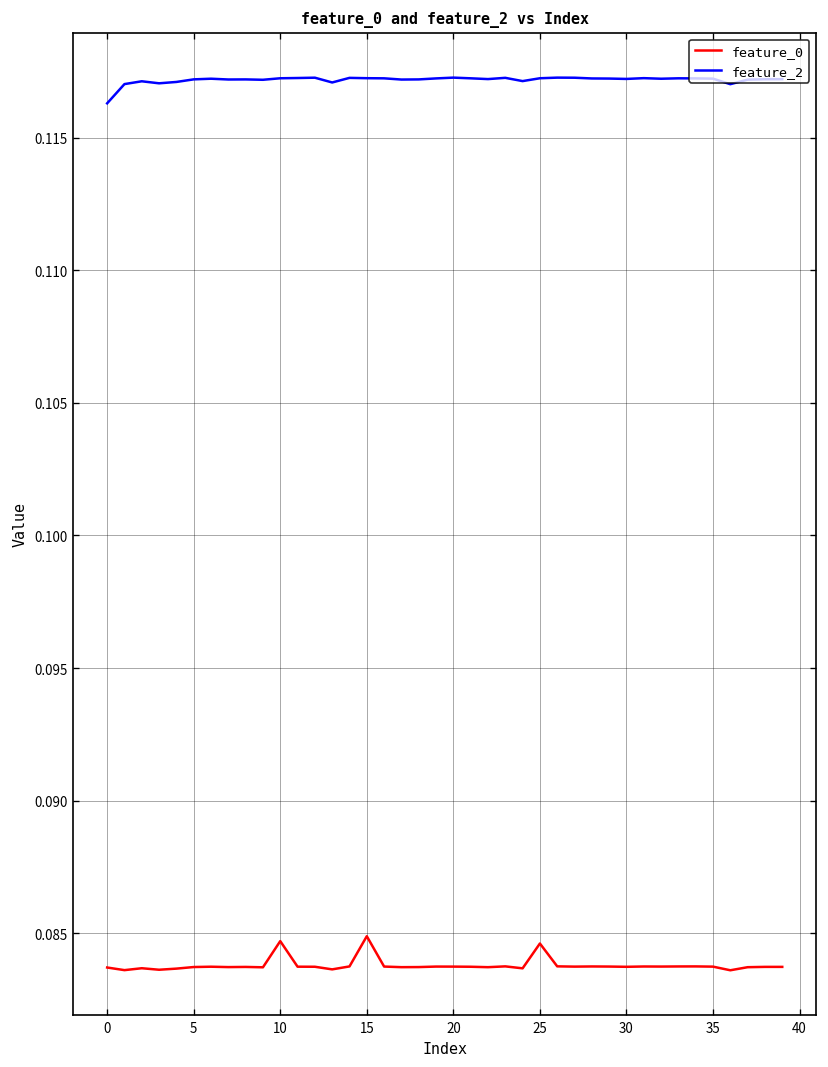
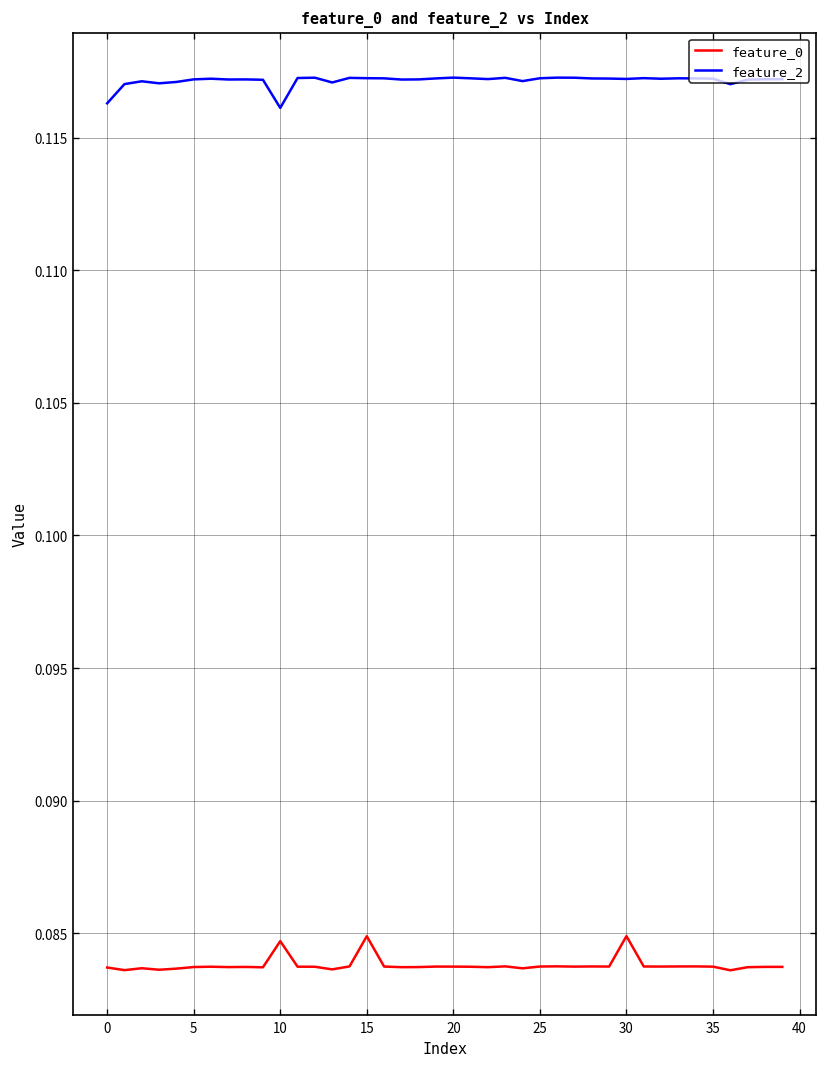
feature_2, 10: 0.1172 -> 0.1161
feature_0, 25: 0.0846 -> 0.0837
feature_0, 30: 0.0837 -> 0.0849
